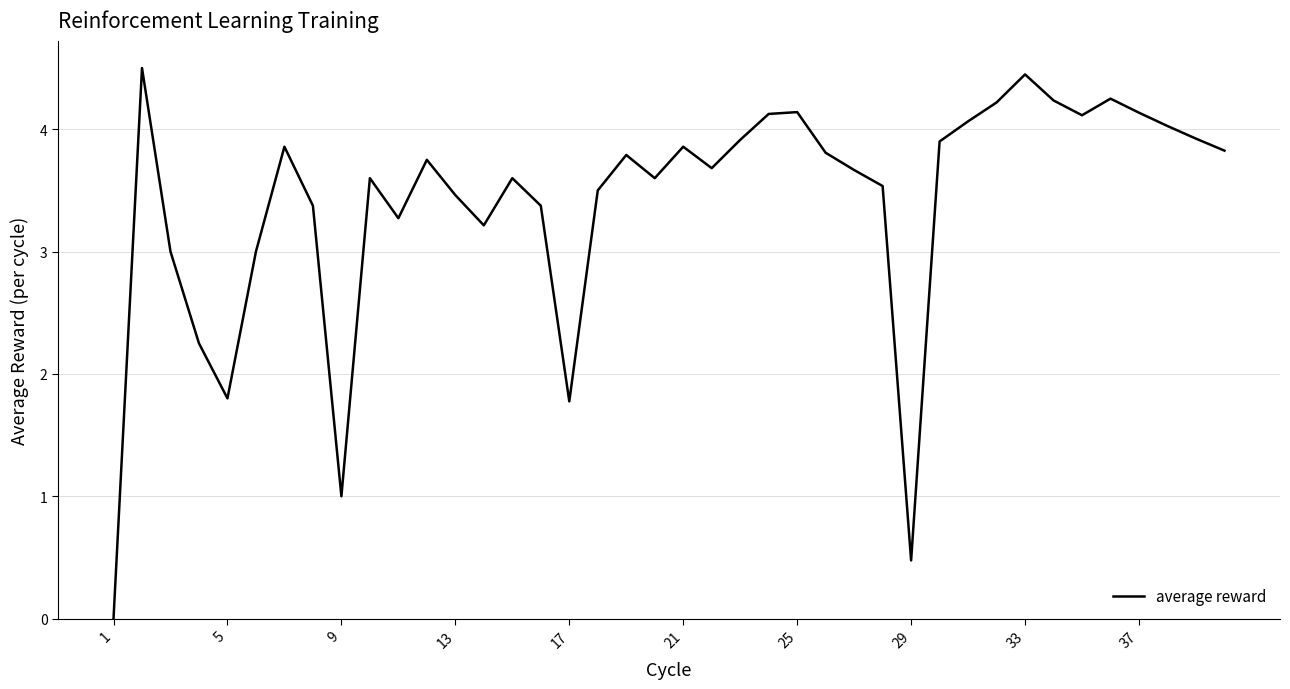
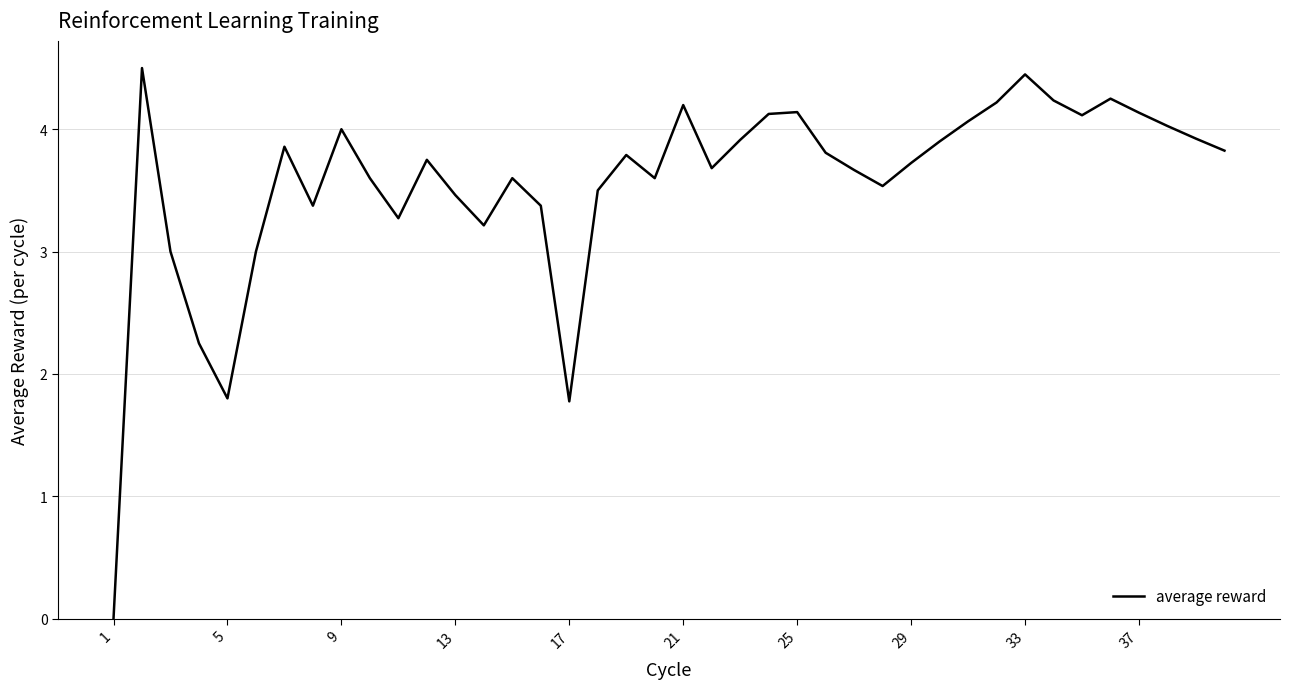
9: 1 -> 4
21: 3.86 -> 4.20
29: 0.48 -> 3.72
